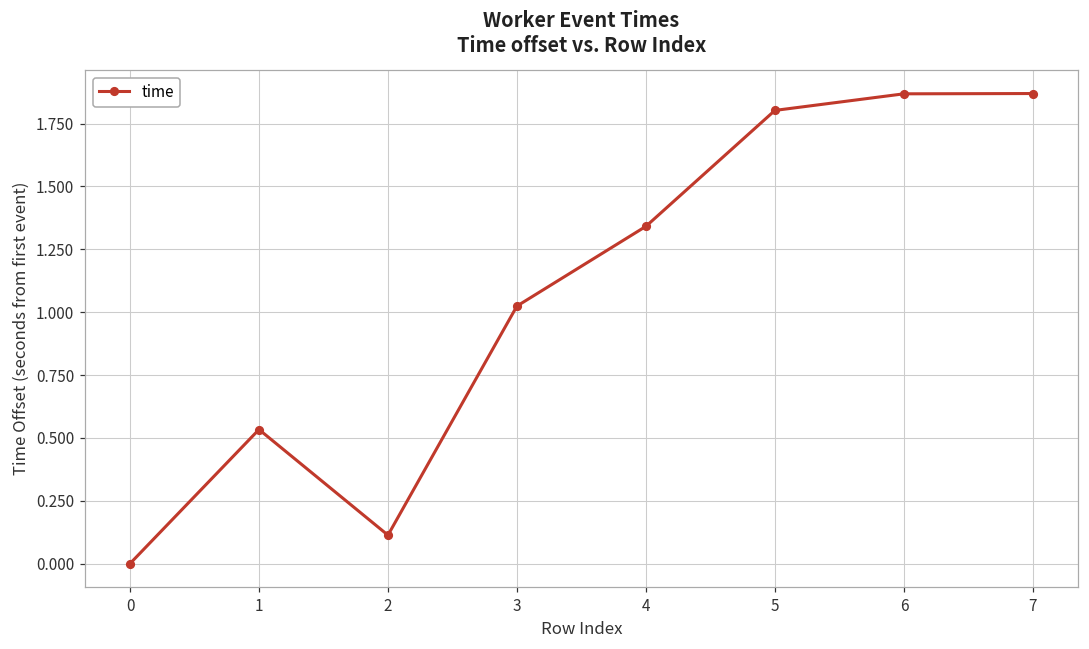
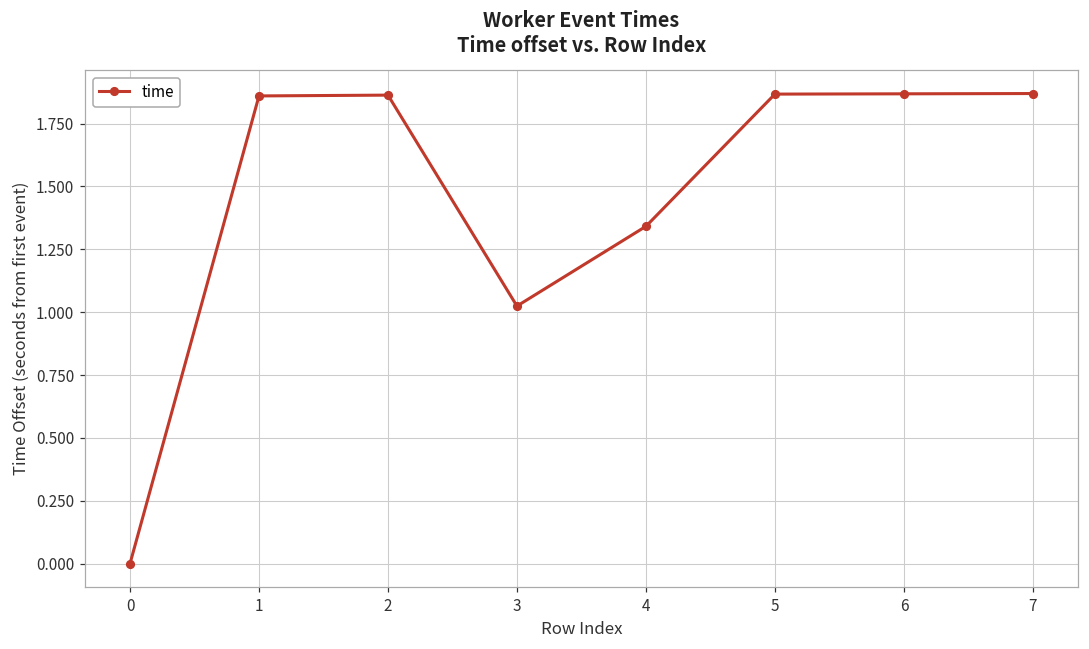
1: 0.53 -> 1.86
2: 0.11 -> 1.86
5: 1.80 -> 1.87
